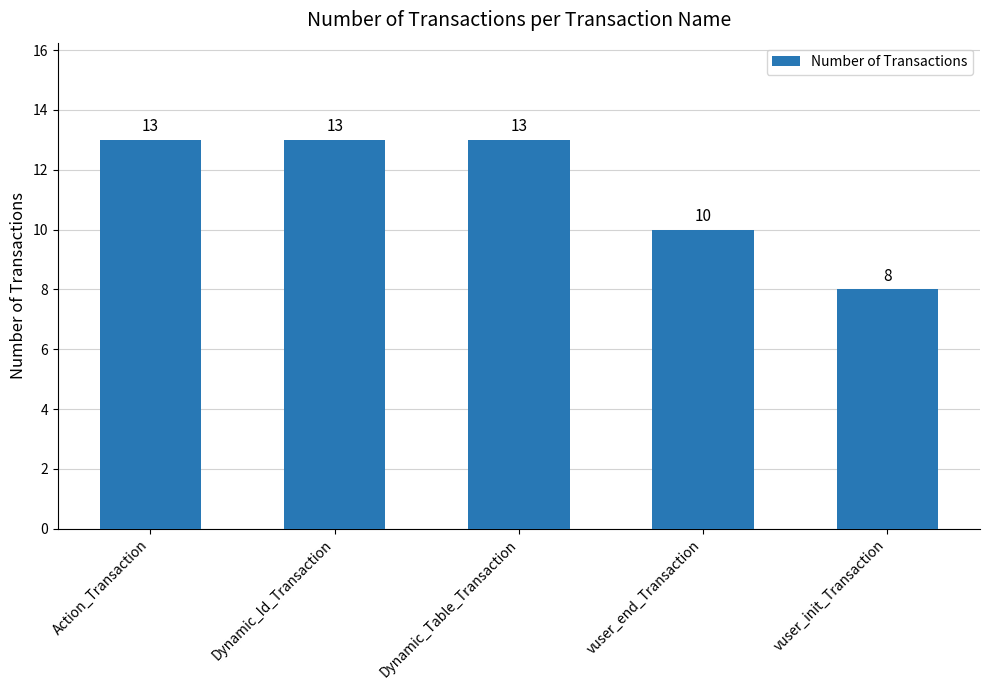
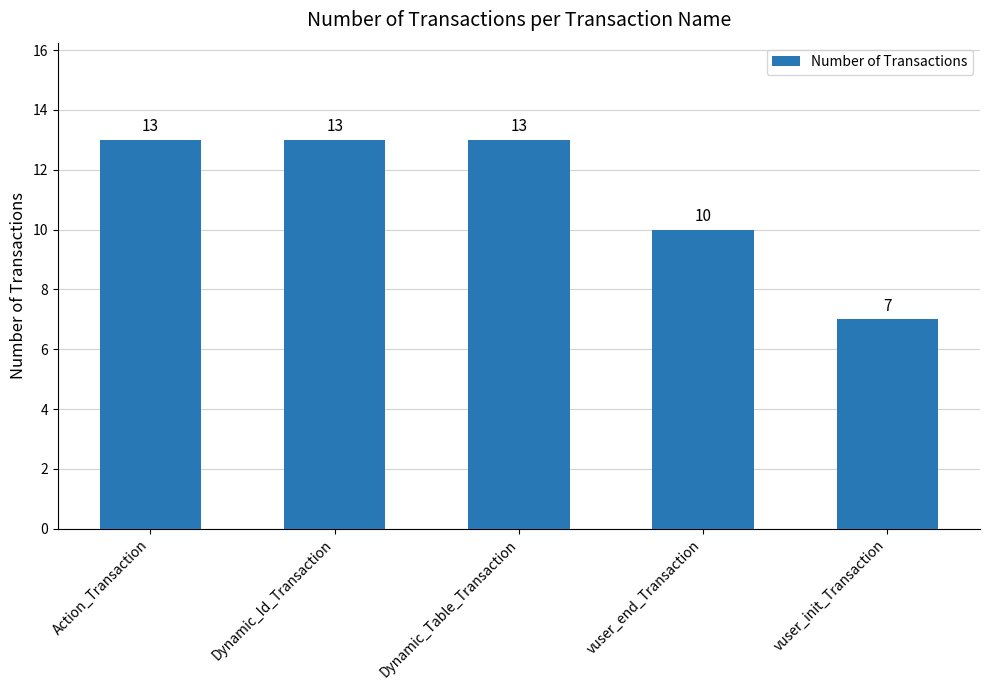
vuser_init_Transaction: 8 -> 7
